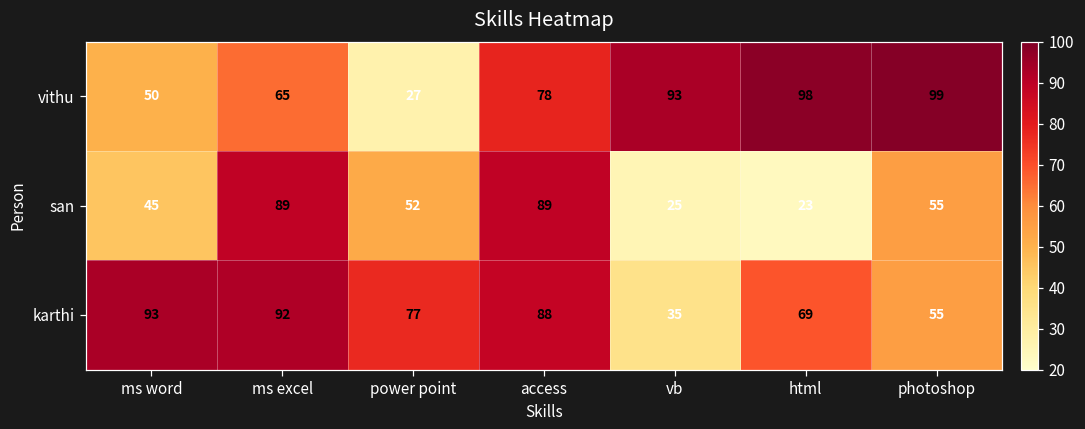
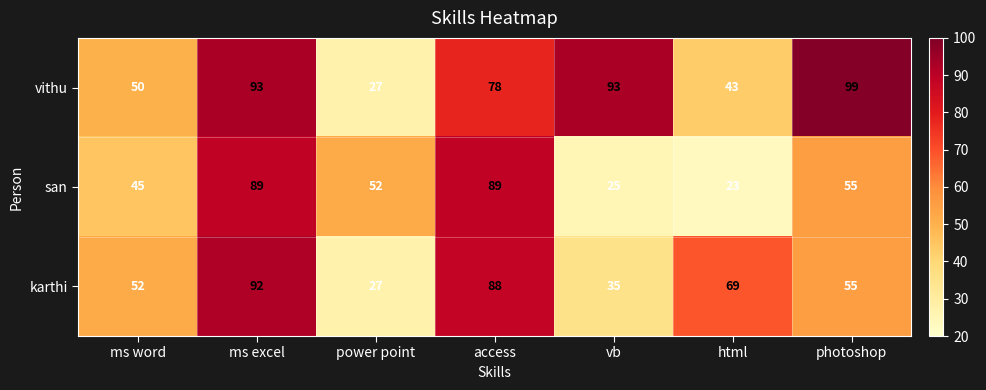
vithu, ms excel: 65 -> 93
vithu, html: 98 -> 43
karthi, ms word: 93 -> 52
karthi, power point: 77 -> 27
